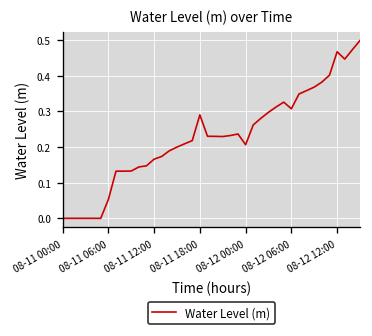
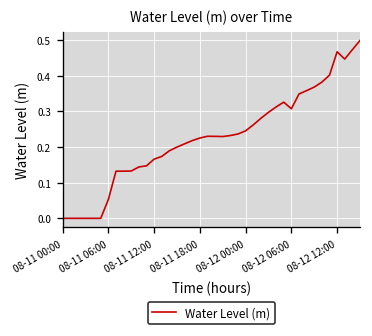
08-11 18:00: 0.29 -> 0.23
08-12 00:00: 0.21 -> 0.25
